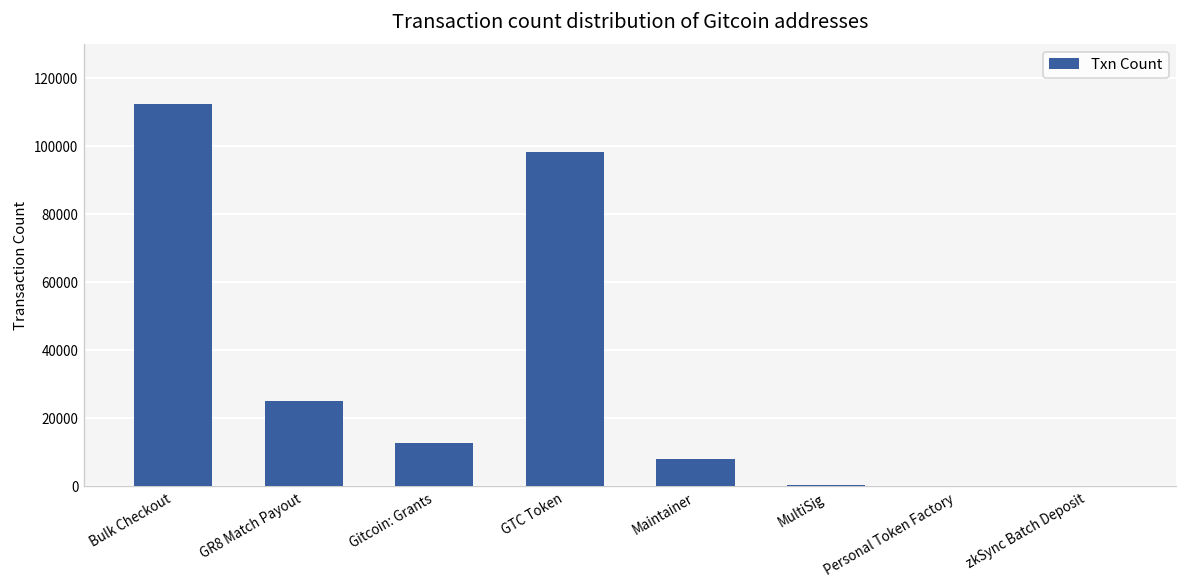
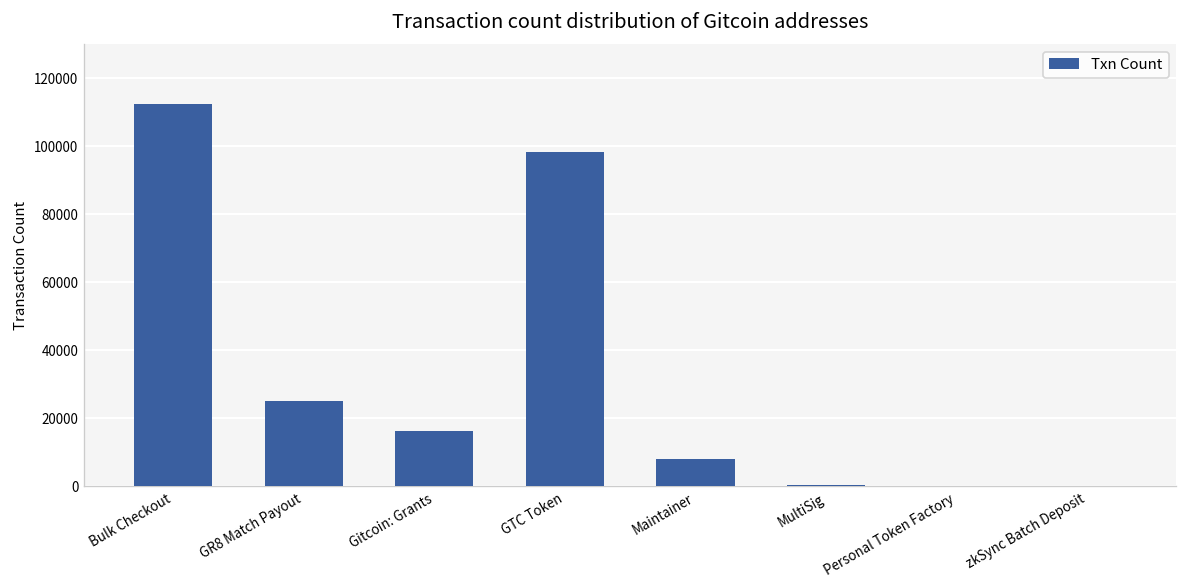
Gitcoin: Grants: 13000 -> 16000
